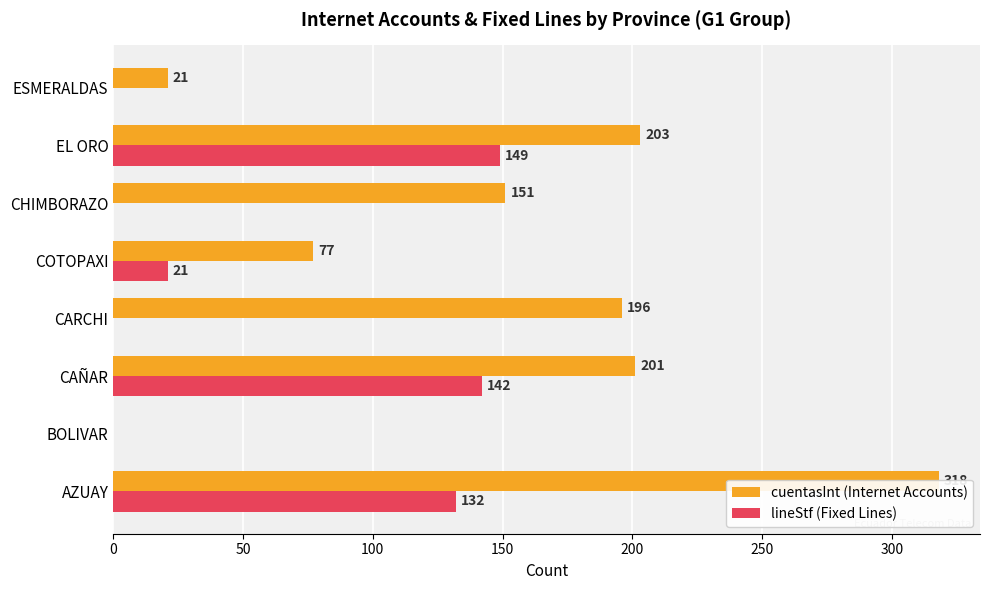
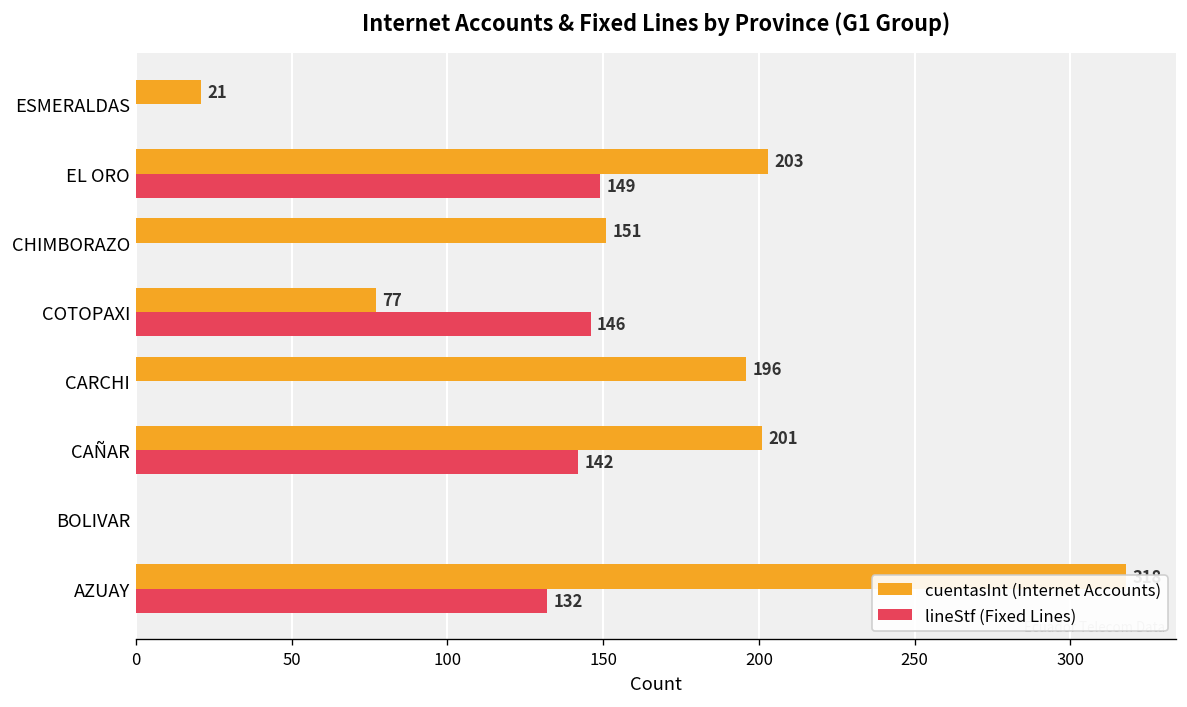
lineStf (Fixed Lines), COTOPAXI: 21 -> 146
